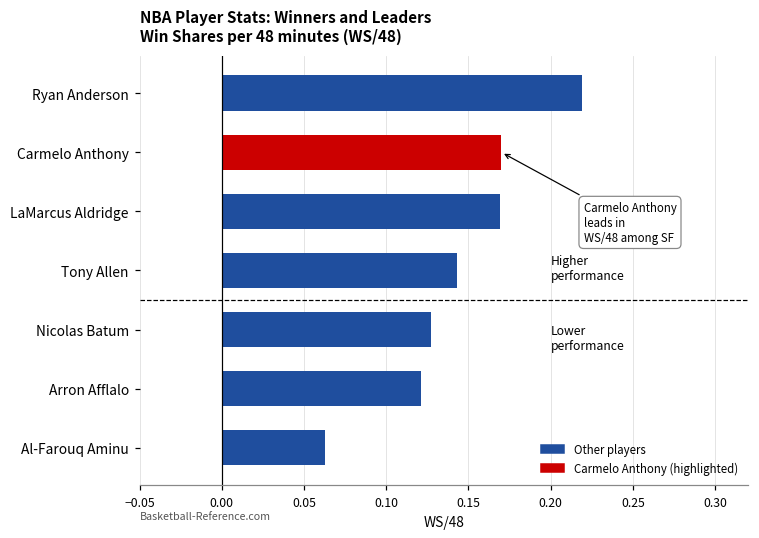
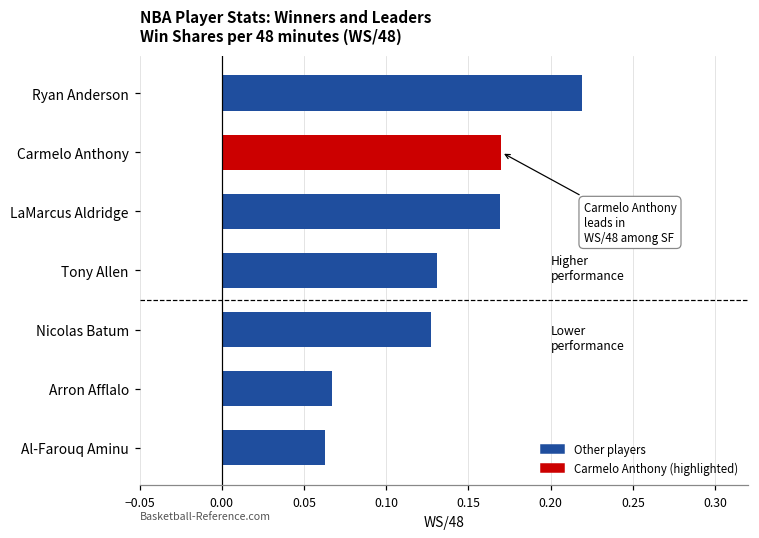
Tony Allen: 0.143 -> 0.131
Arron Afflalo: 0.121 -> 0.067
